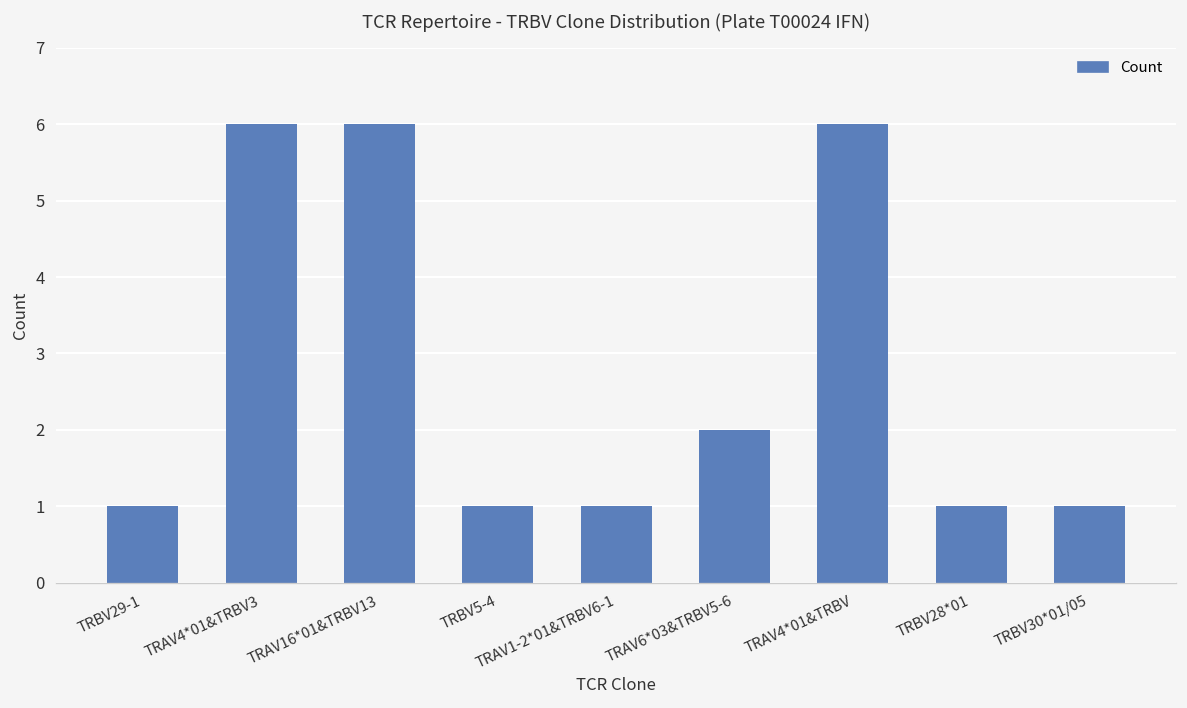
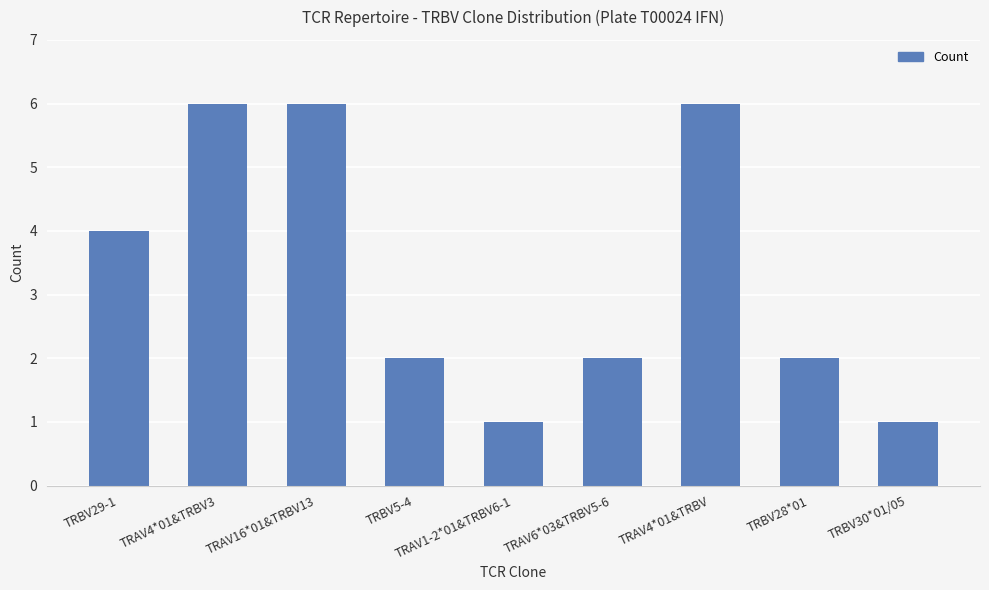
TRBV29-1: 1 -> 4
TRBV5-4: 1 -> 2
TRBV28*01: 1 -> 2
